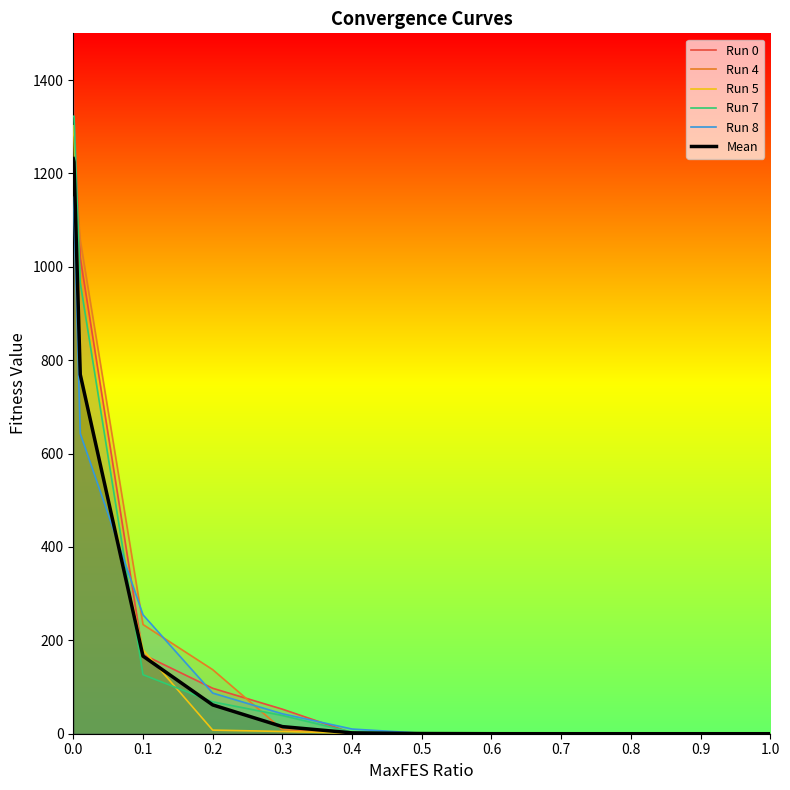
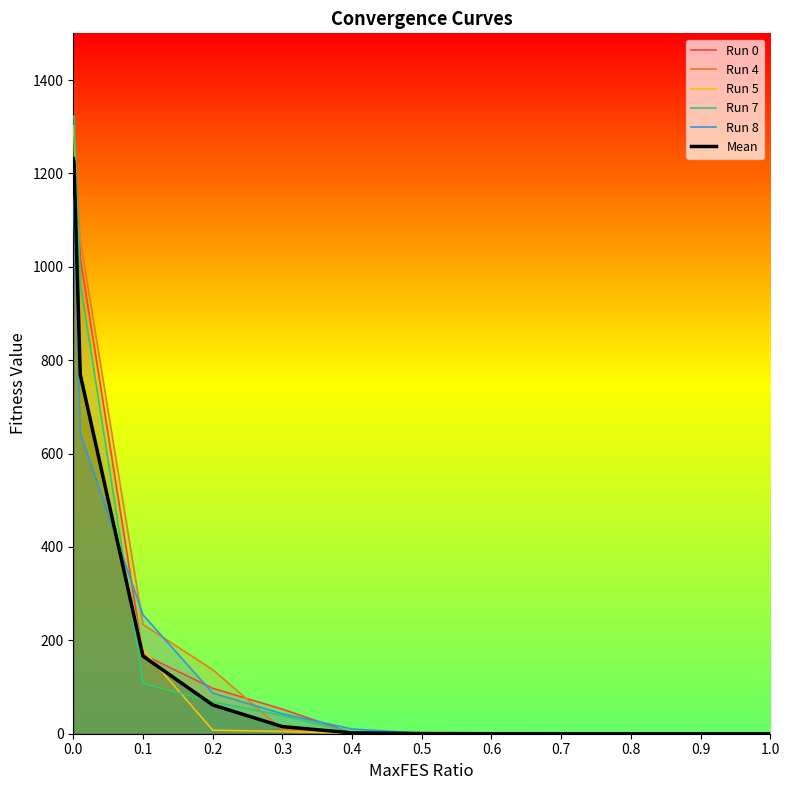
Run 7, 0.1: 130 -> 110
